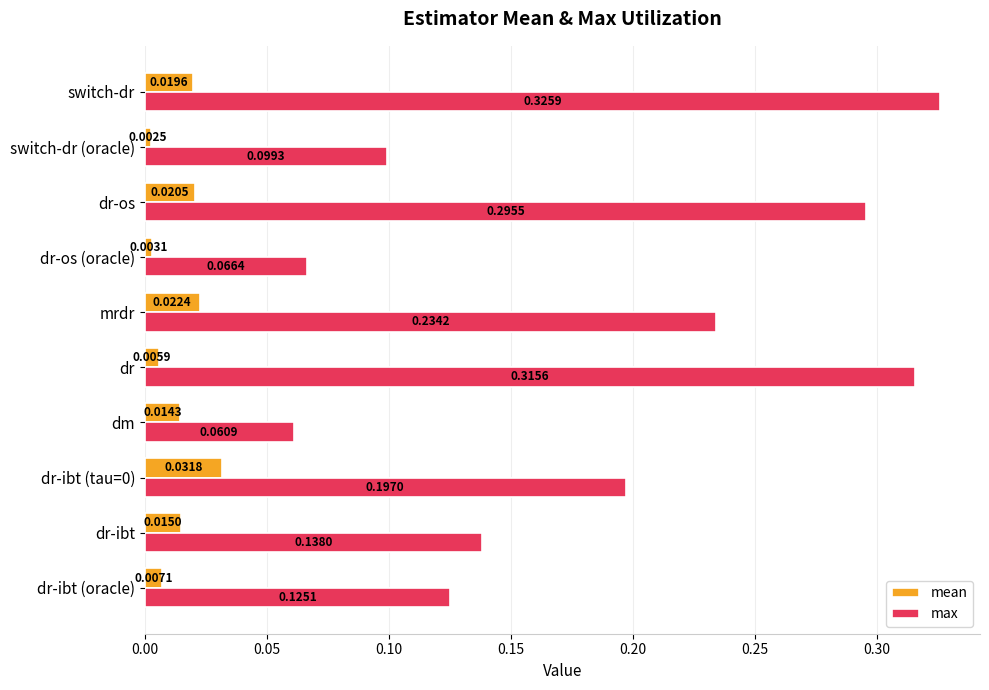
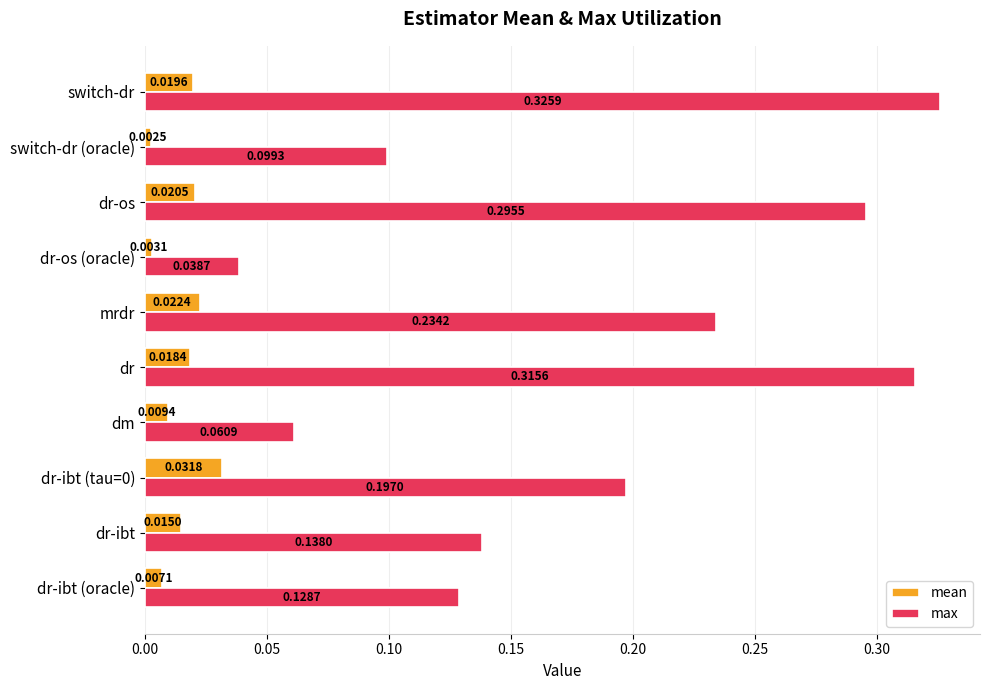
max, dr-os (oracle): 0.0664 -> 0.0387
mean, dr: 0.0059 -> 0.0184
mean, dm: 0.0143 -> 0.0094
max, dr-ibt (oracle): 0.1251 -> 0.1287
